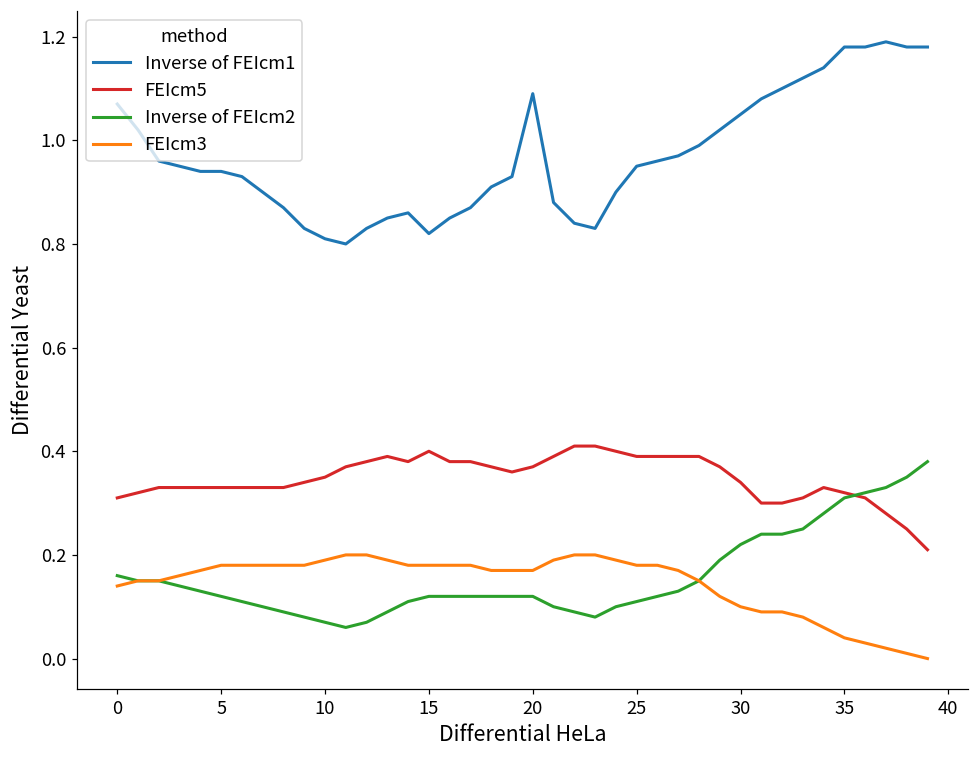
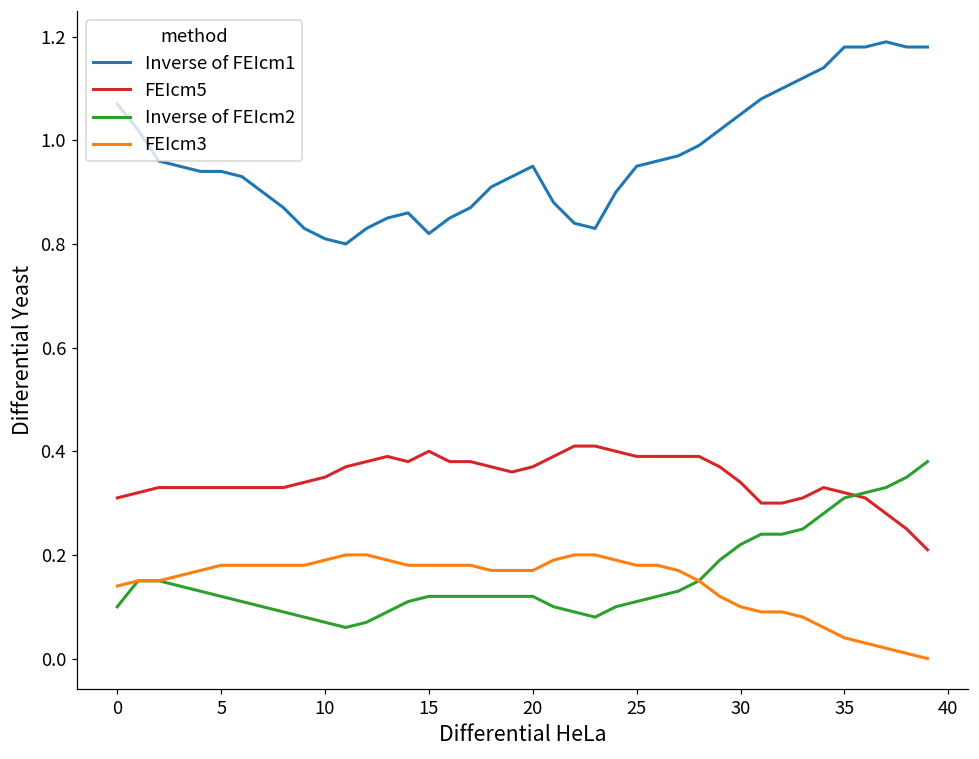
Inverse of FEIcm2, 0: 0.16 -> 0.10
Inverse of FEIcm1, 20: 1.09 -> 0.95
